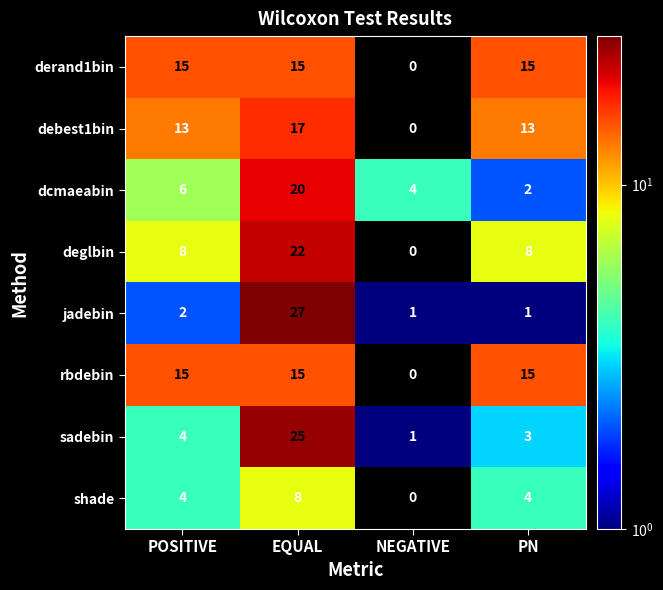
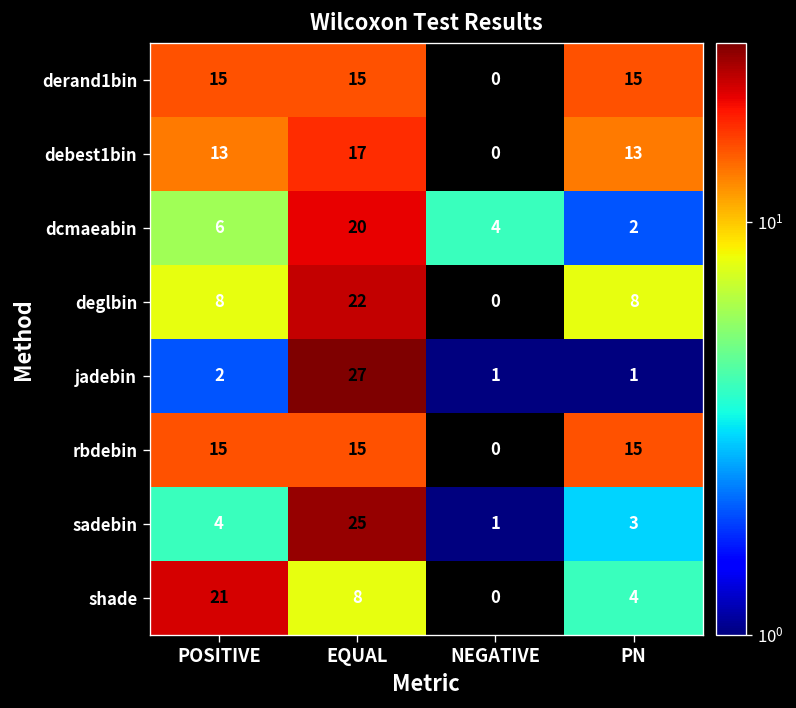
shade, POSITIVE: 4 -> 21
